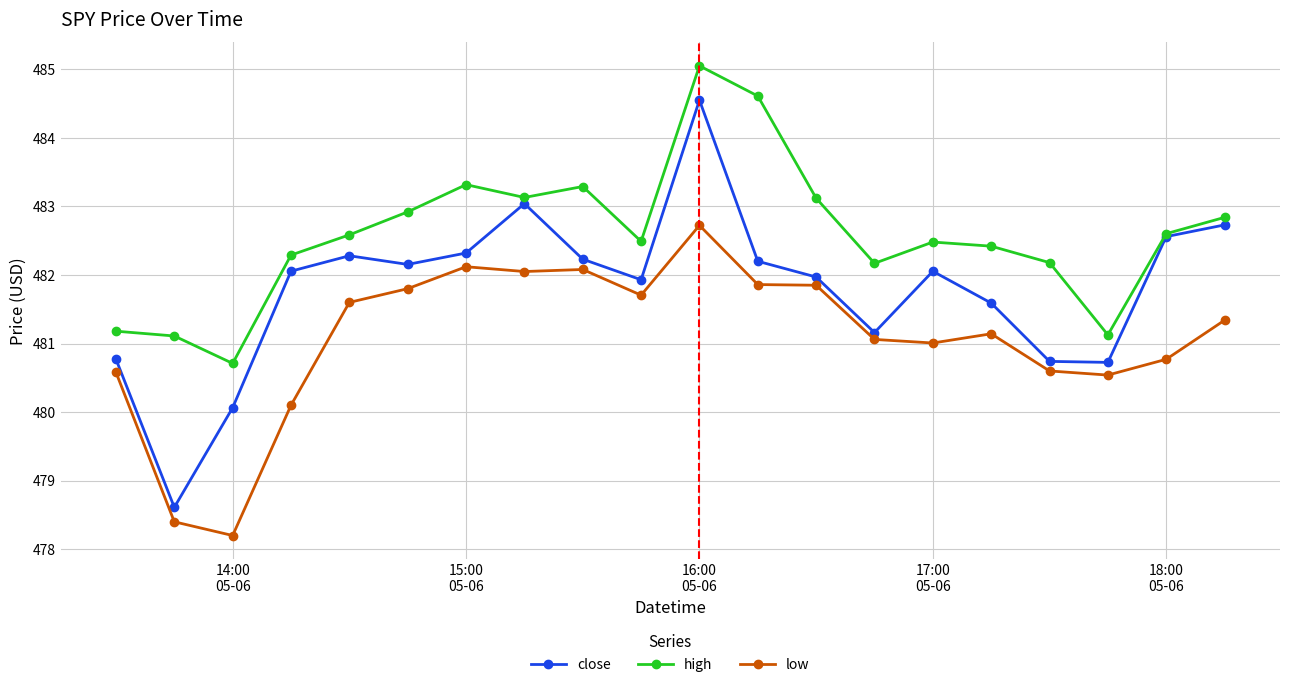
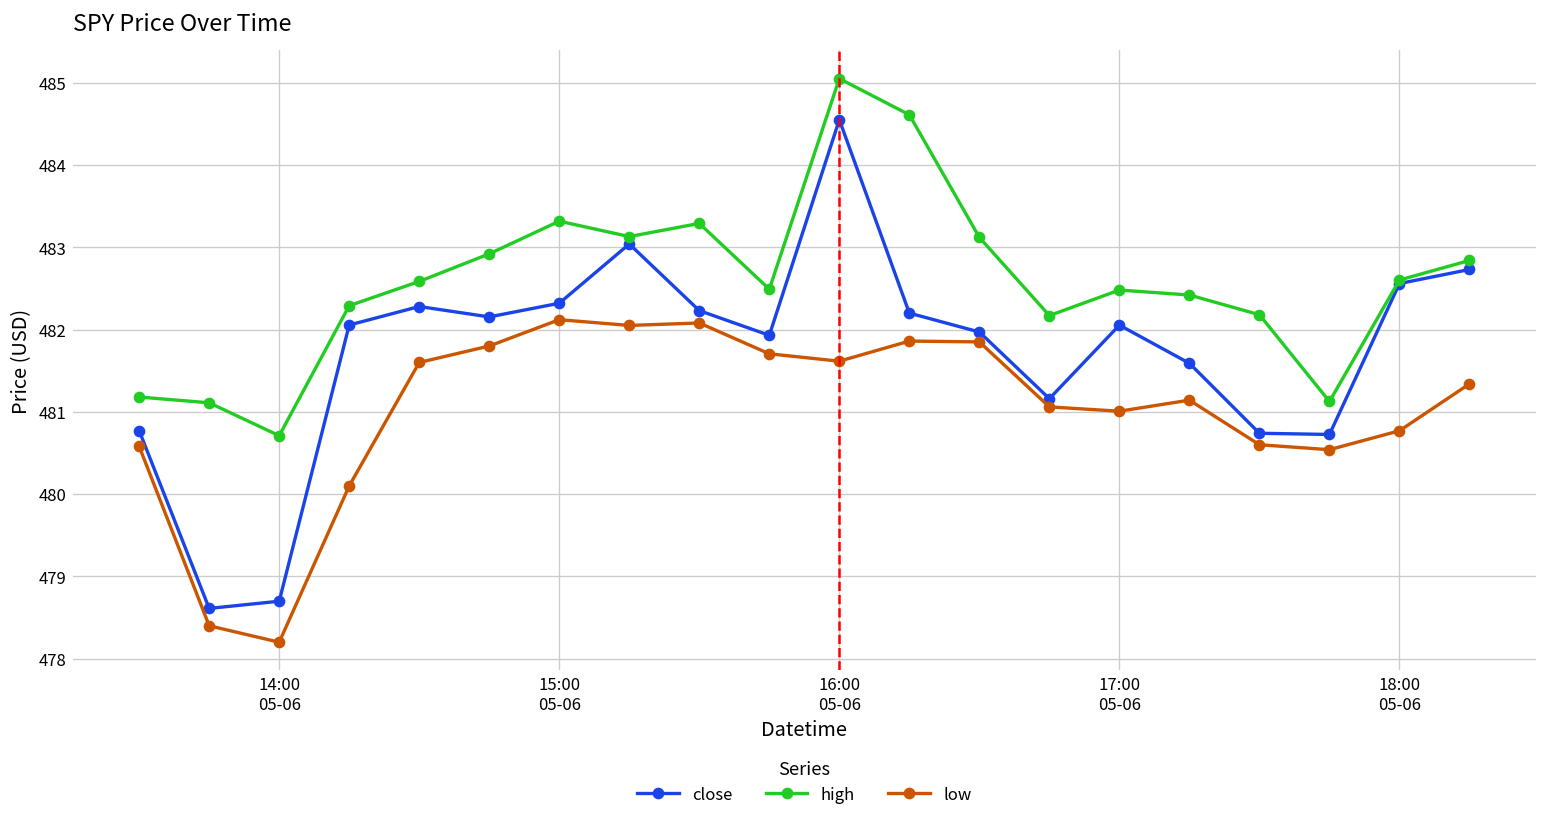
close, 14:00 05-06: 480.1 -> 478.7
low, 16:00 05-06: 482.7 -> 481.6
